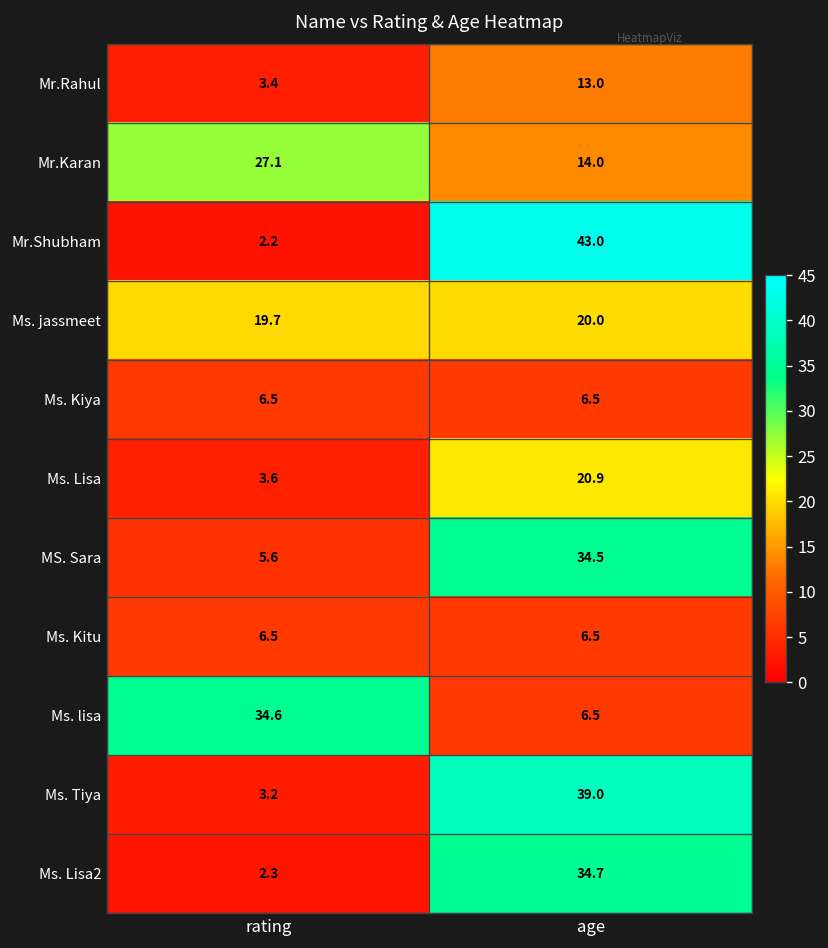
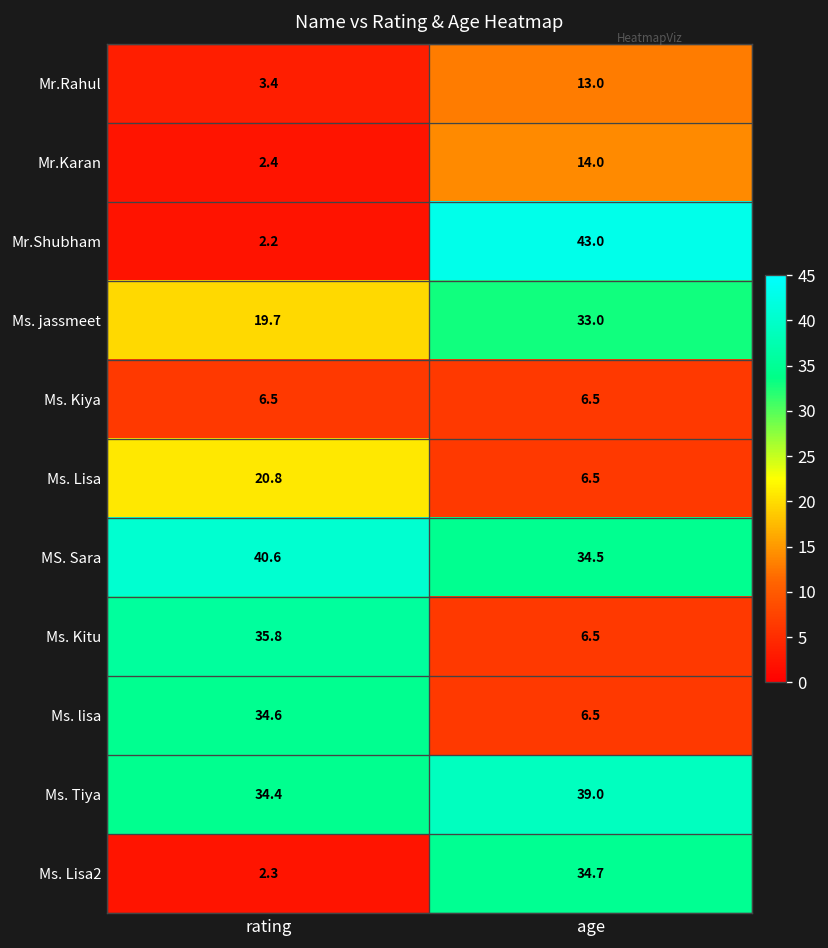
Mr.Karan, rating: 27.1 -> 2.4
Ms. jassmeet, age: 20.0 -> 33.0
Ms. Lisa, rating: 3.6 -> 20.8
Ms. Lisa, age: 20.9 -> 6.5
MS. Sara, rating: 5.6 -> 40.6
Ms. Kitu, rating: 6.5 -> 35.8
Ms. Tiya, rating: 3.2 -> 34.4
